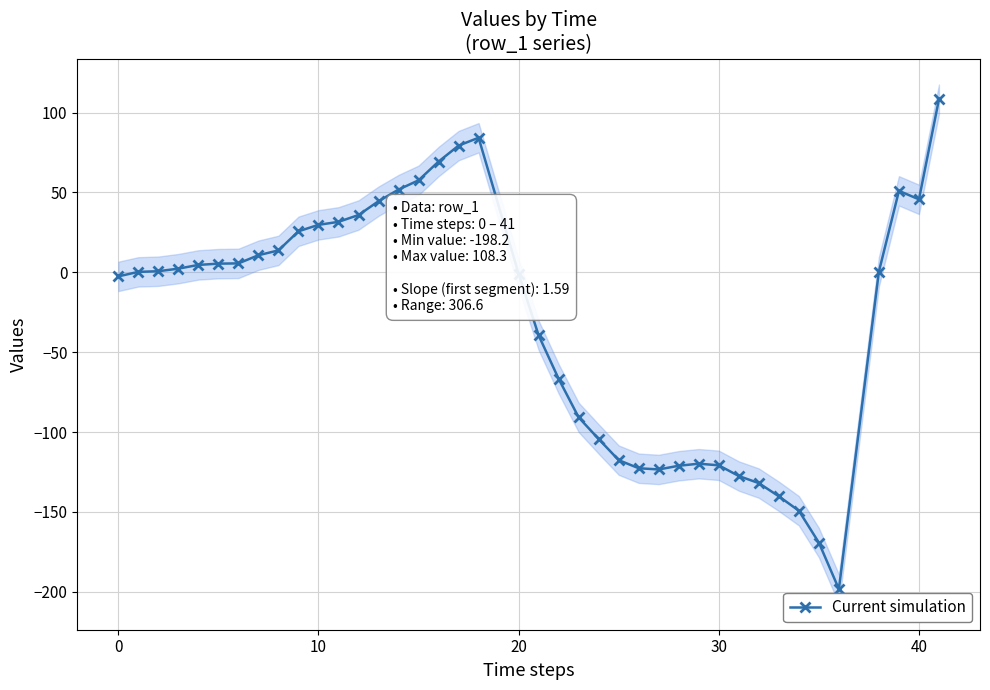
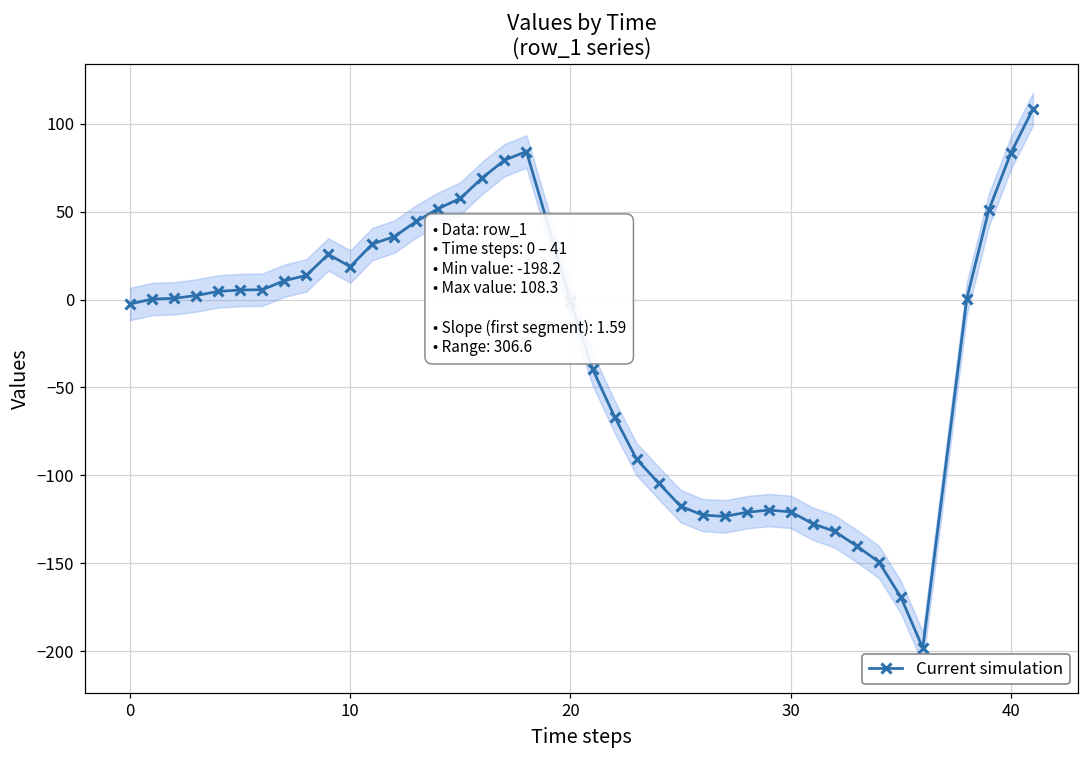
Current simulation, 10: 30 -> 19
Current simulation, 40: 46 -> 83
